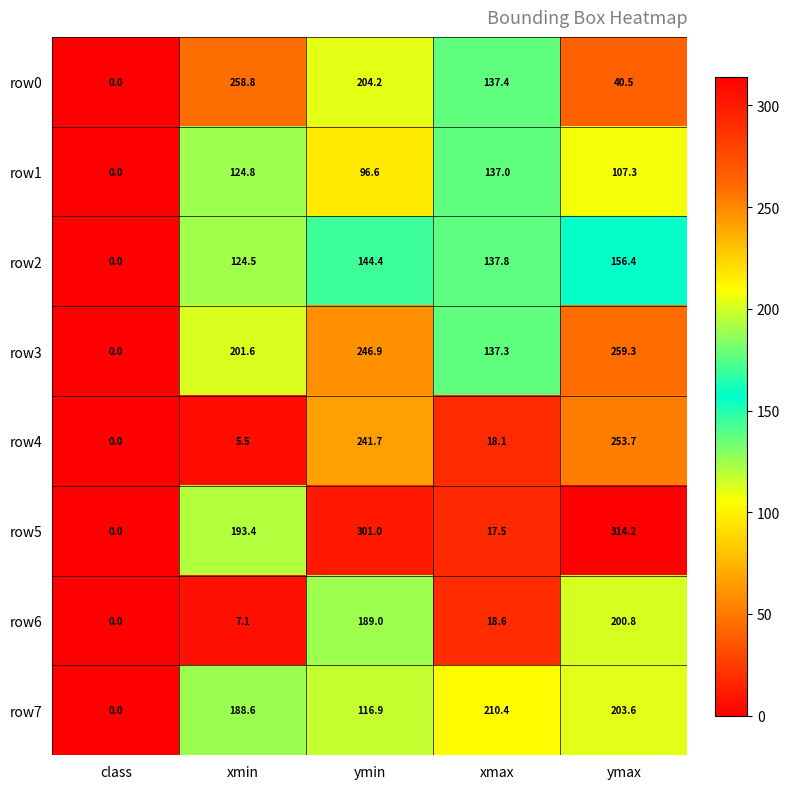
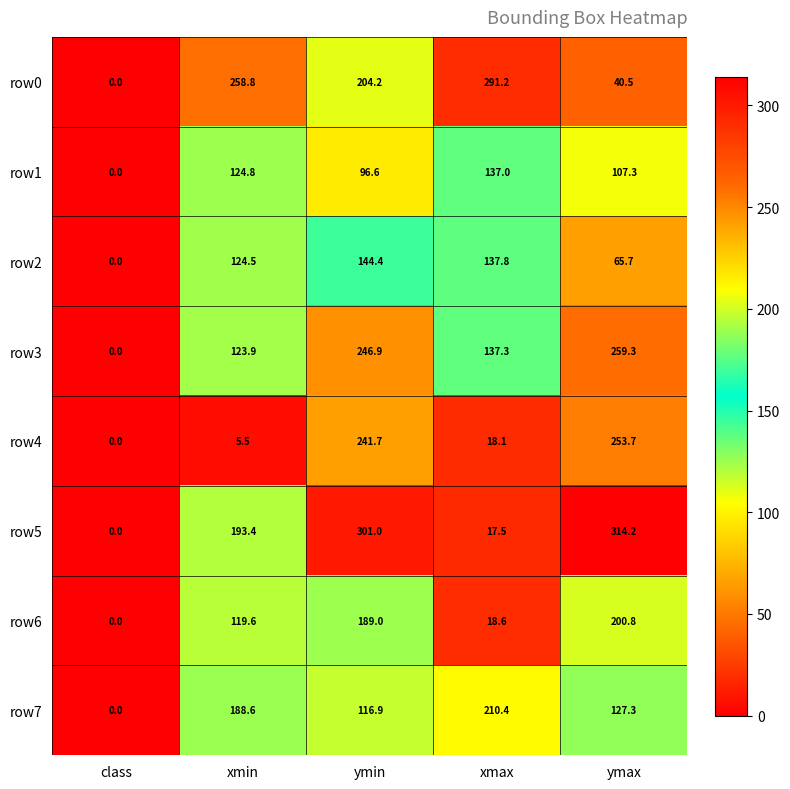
row0, xmax: 137.4 -> 291.2
row2, ymax: 156.4 -> 65.7
row3, xmin: 201.6 -> 123.9
row6, xmin: 7.1 -> 119.6
row7, ymax: 203.6 -> 127.3
